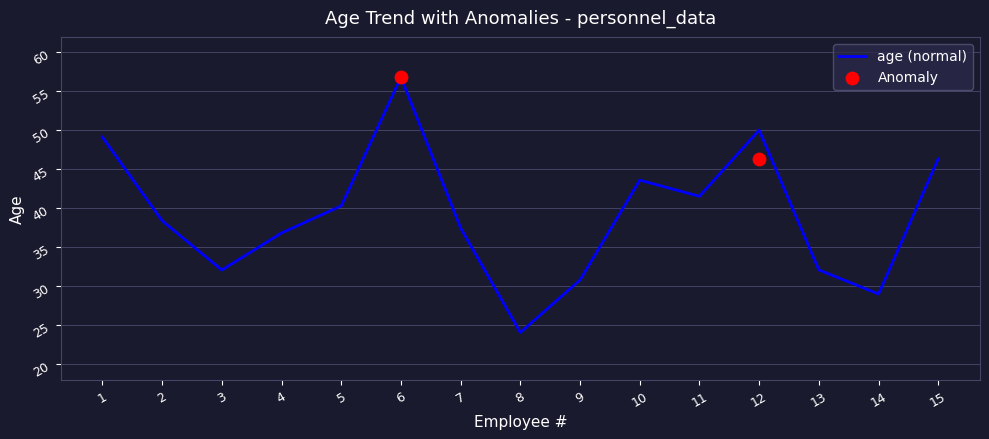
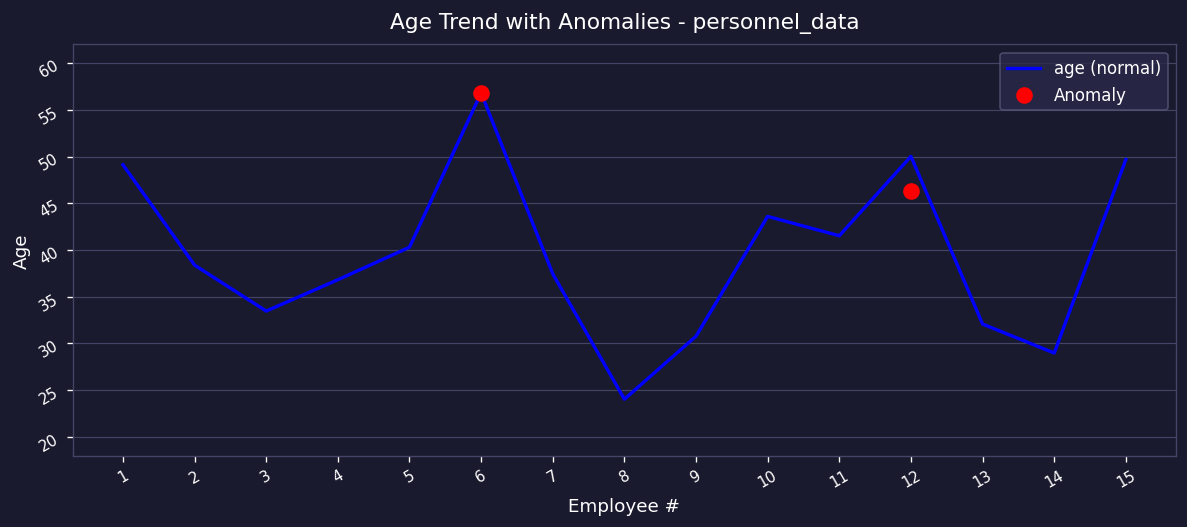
age (normal), 3: 32 -> 33
age (normal), 15: 46 -> 50
